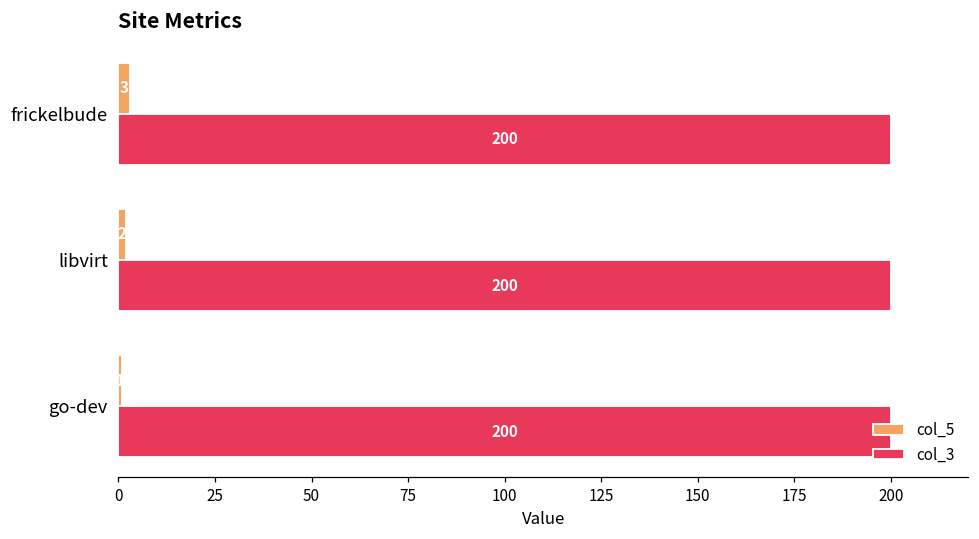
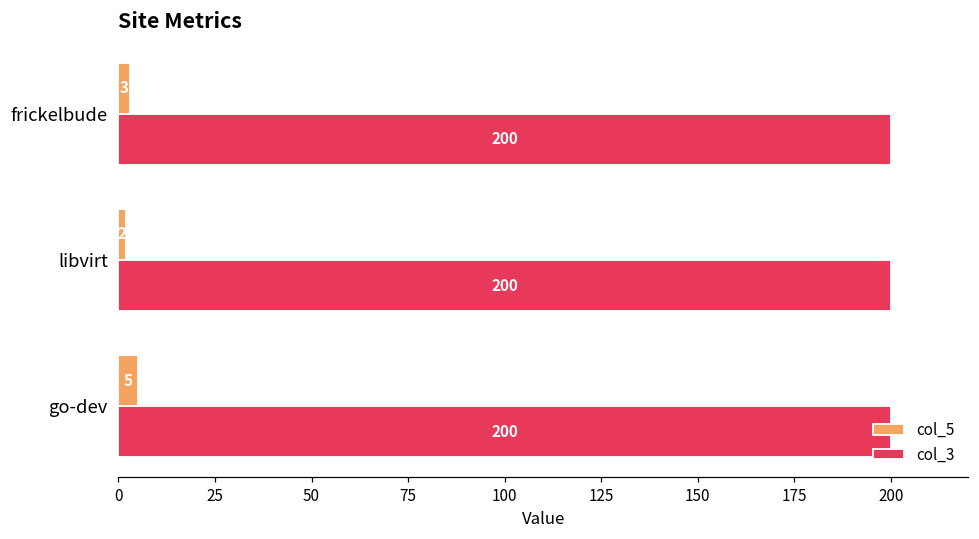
col_5, go-dev: 1 -> 5
